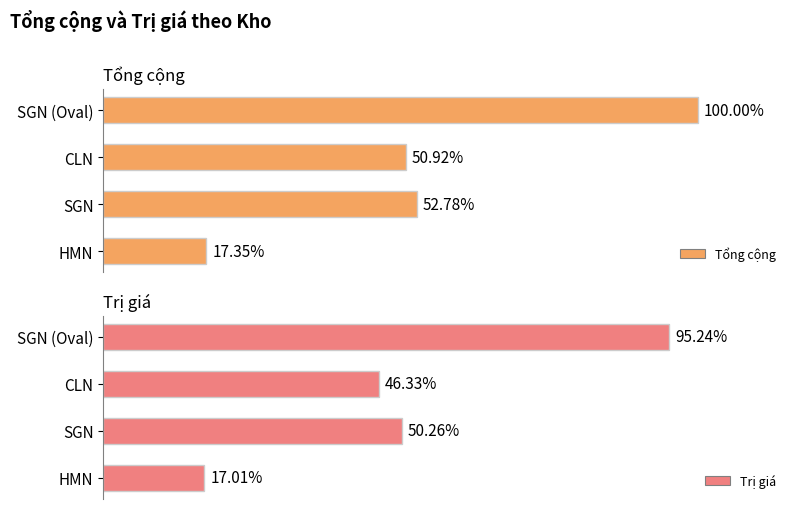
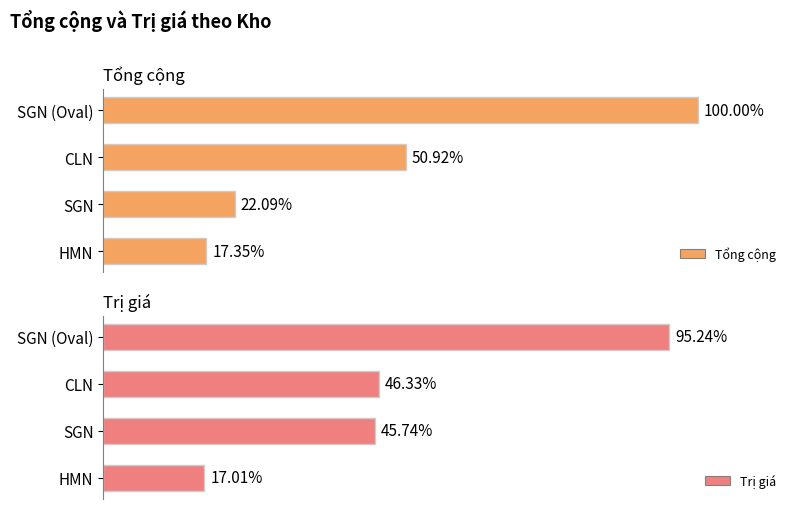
Tổng cộng, SGN: 52.78% -> 22.09%
Trị giá, SGN: 50.26% -> 45.74%
